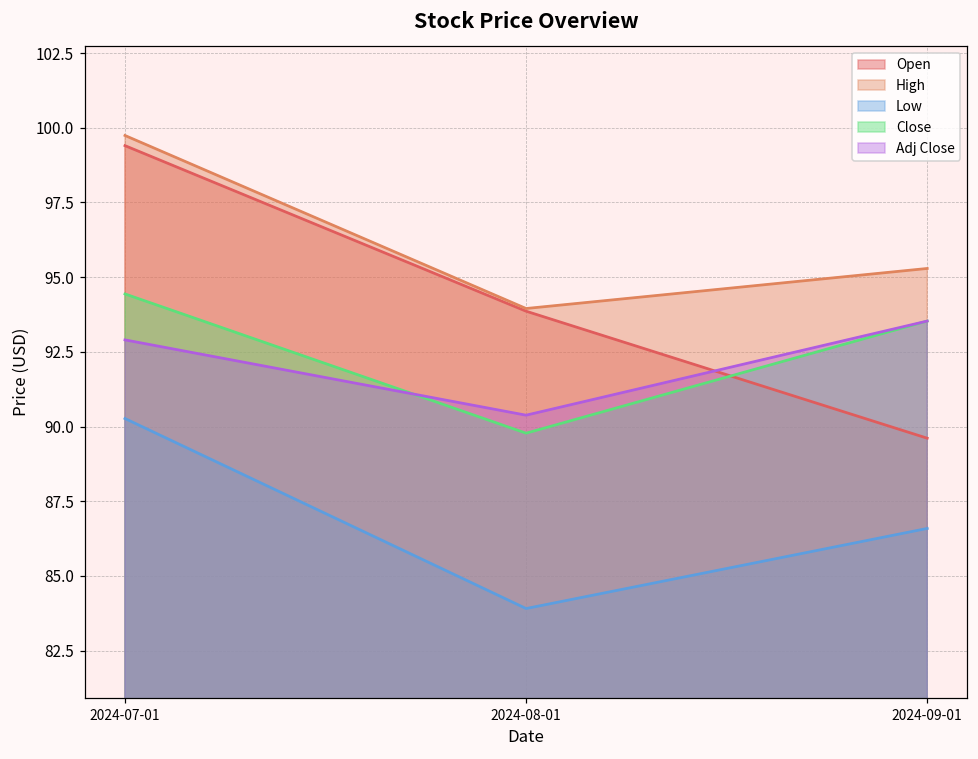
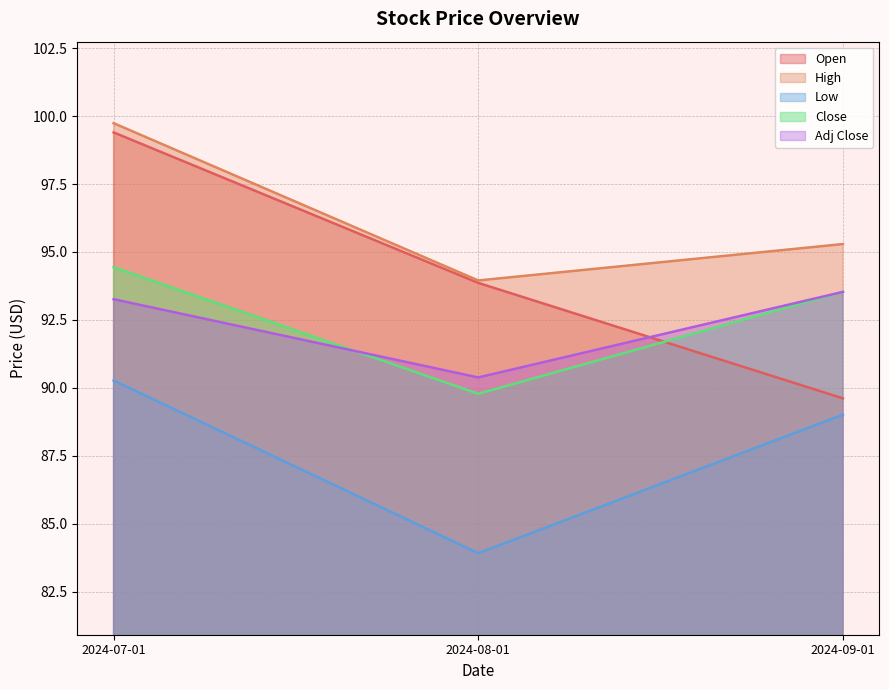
Adj Close, 2024-07-01: 92.9 -> 93.3
Low, 2024-09-01: 86.6 -> 89.0
